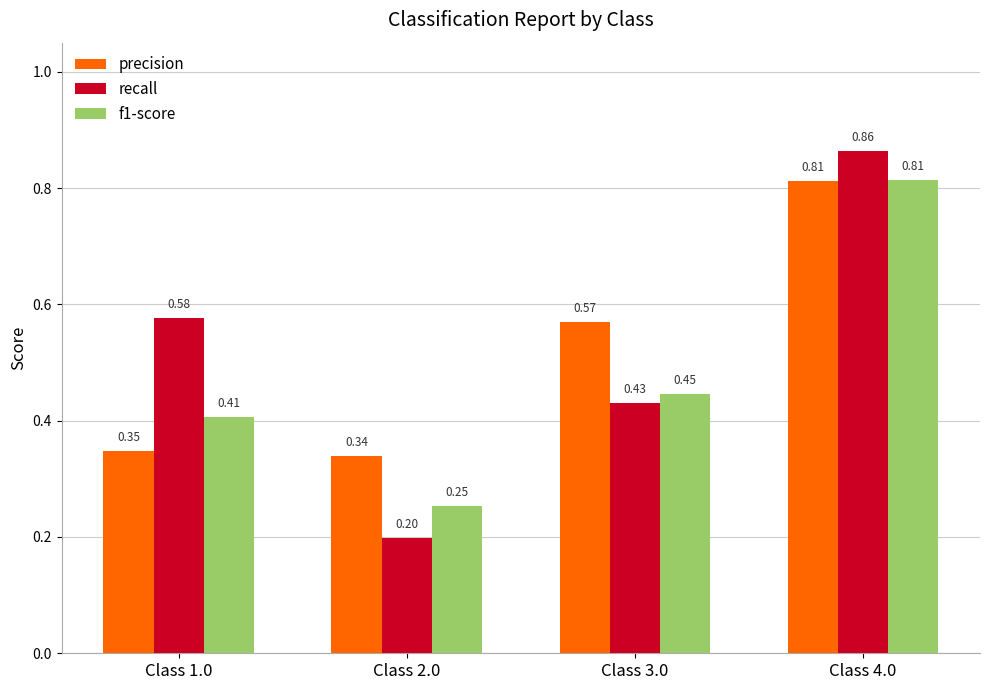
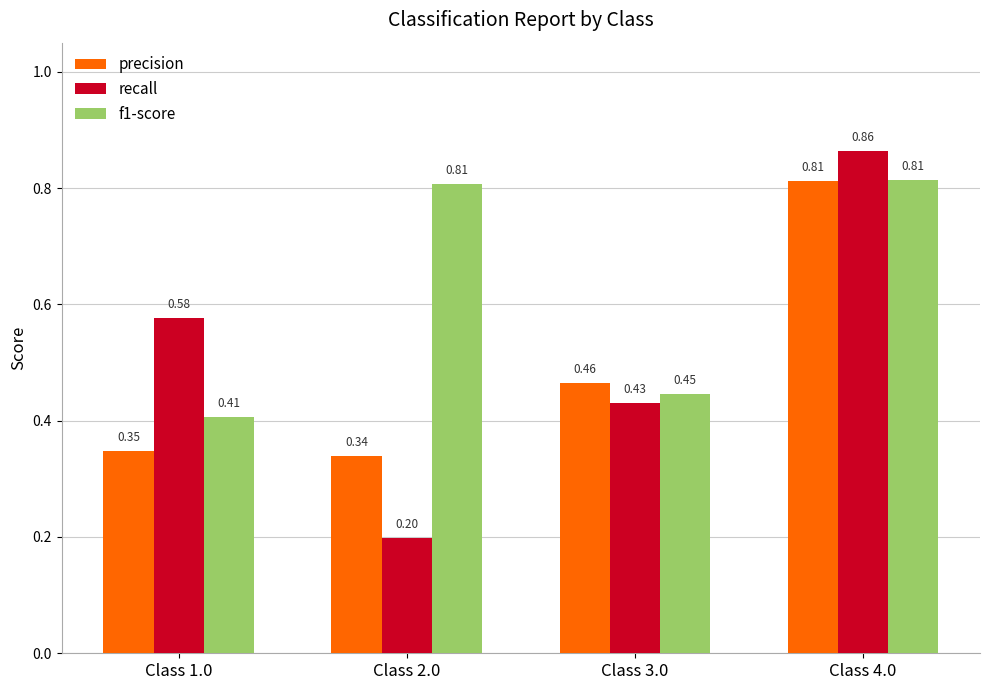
f1-score, Class 2.0: 0.25 -> 0.81
precision, Class 3.0: 0.57 -> 0.46
